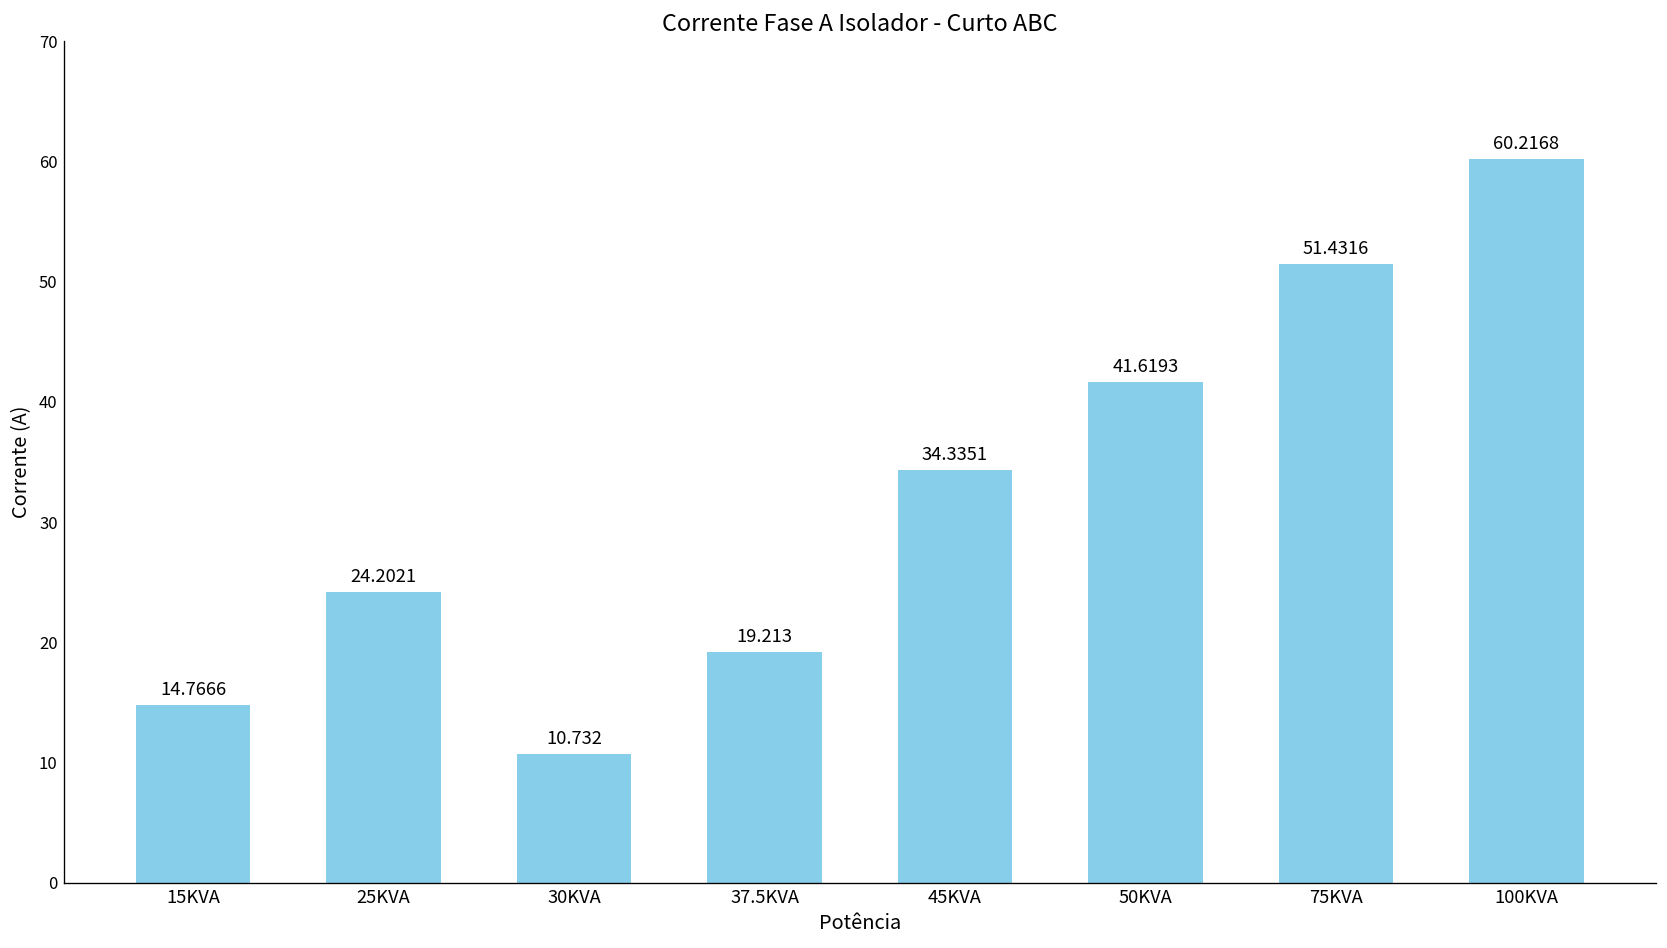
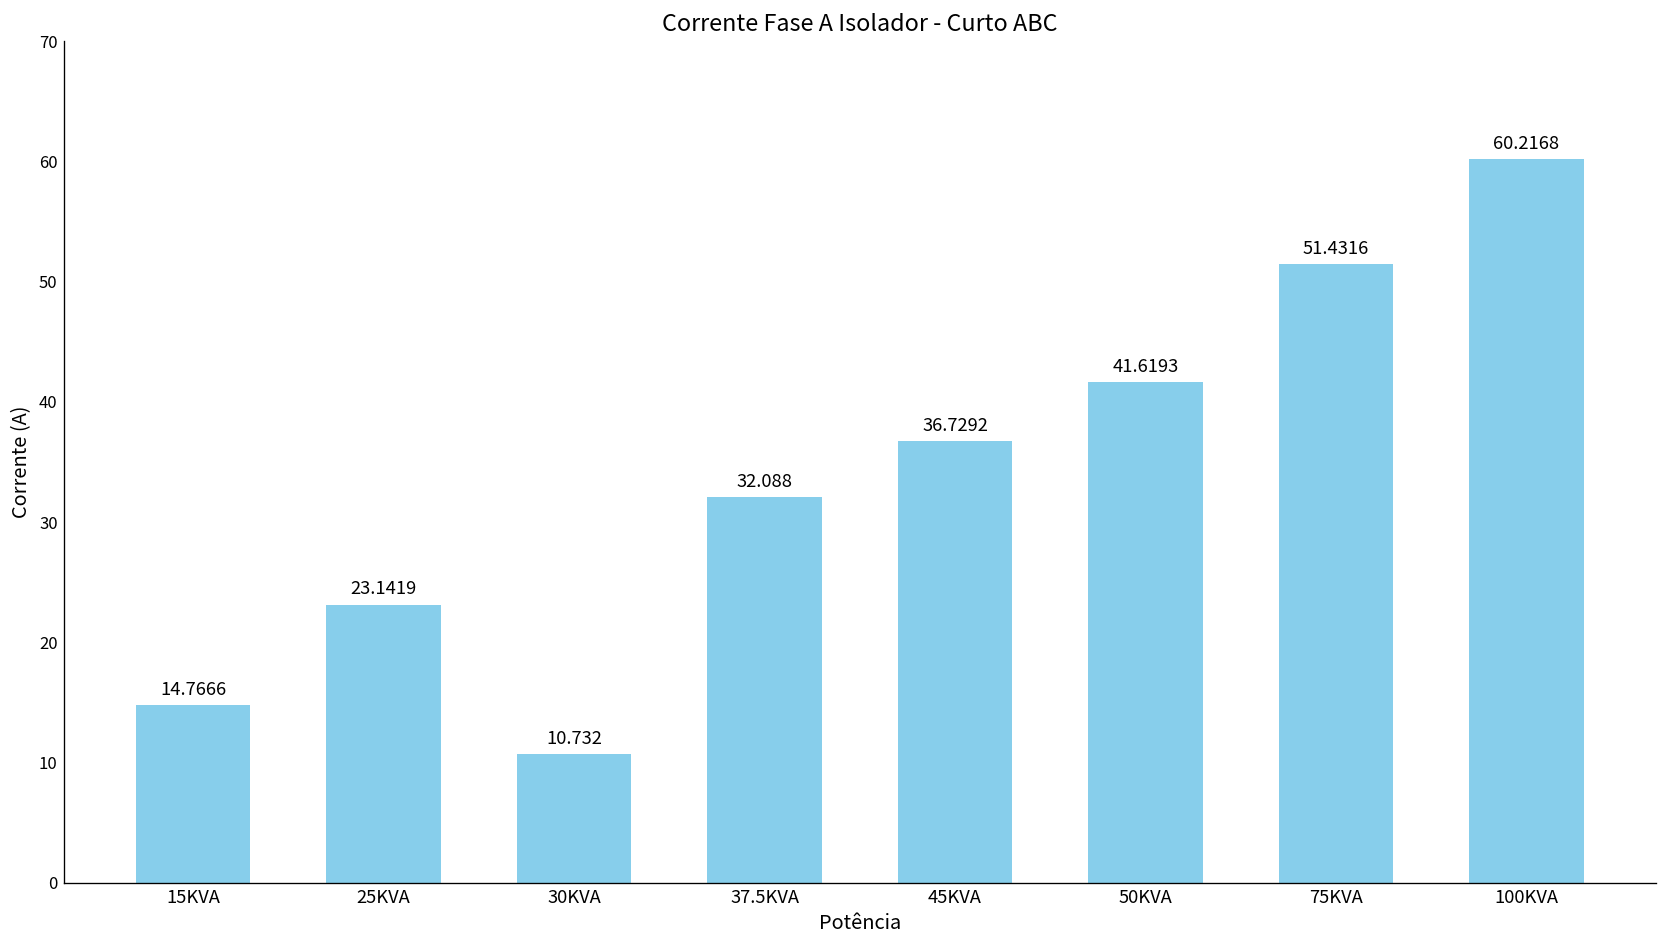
25KVA: 24.2021 -> 23.1419
37.5KVA: 19.213 -> 32.088
45KVA: 34.3351 -> 36.7292
